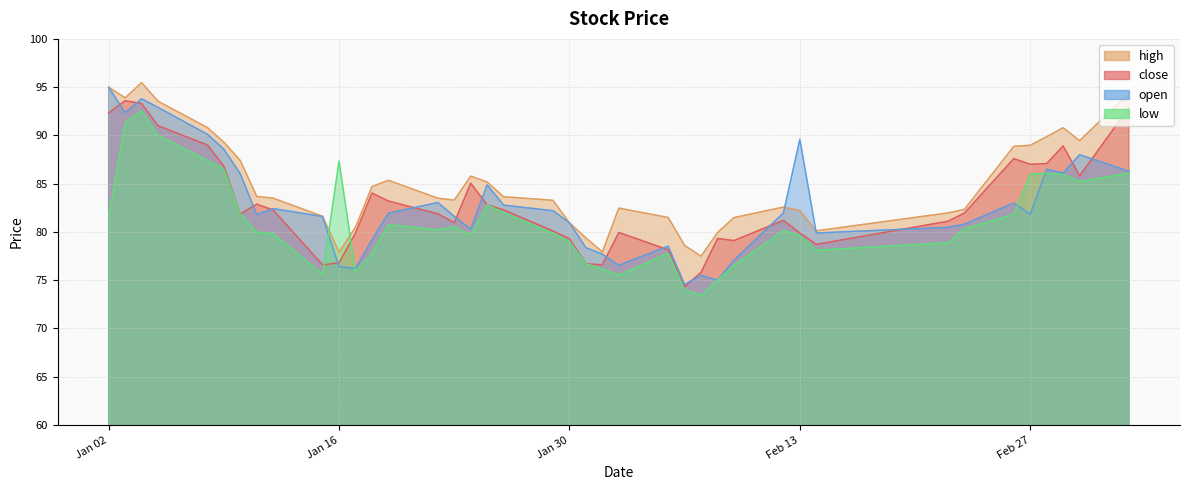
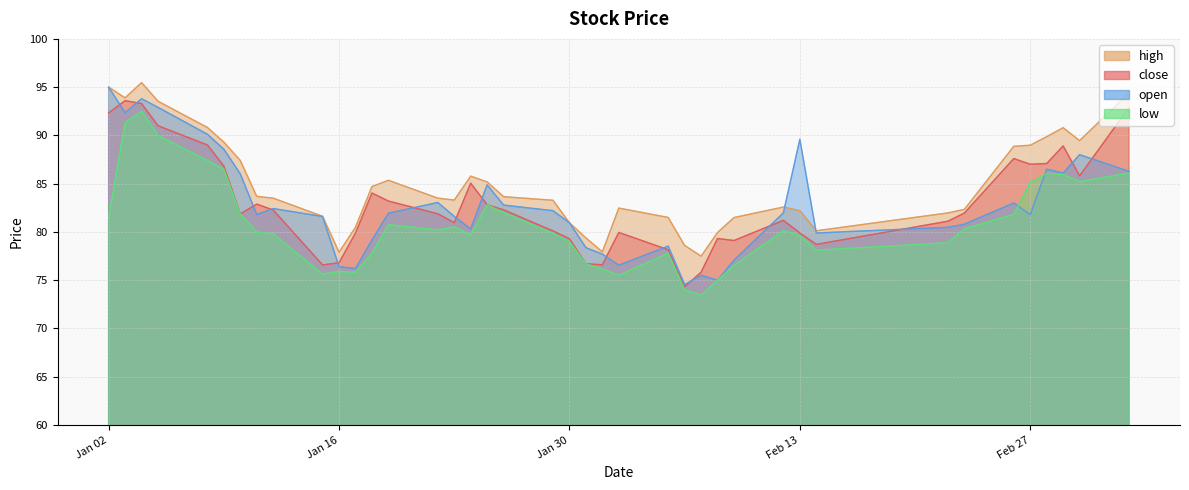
low, Jan 16: 87 -> 76
low, Feb 27: 86 -> 85
